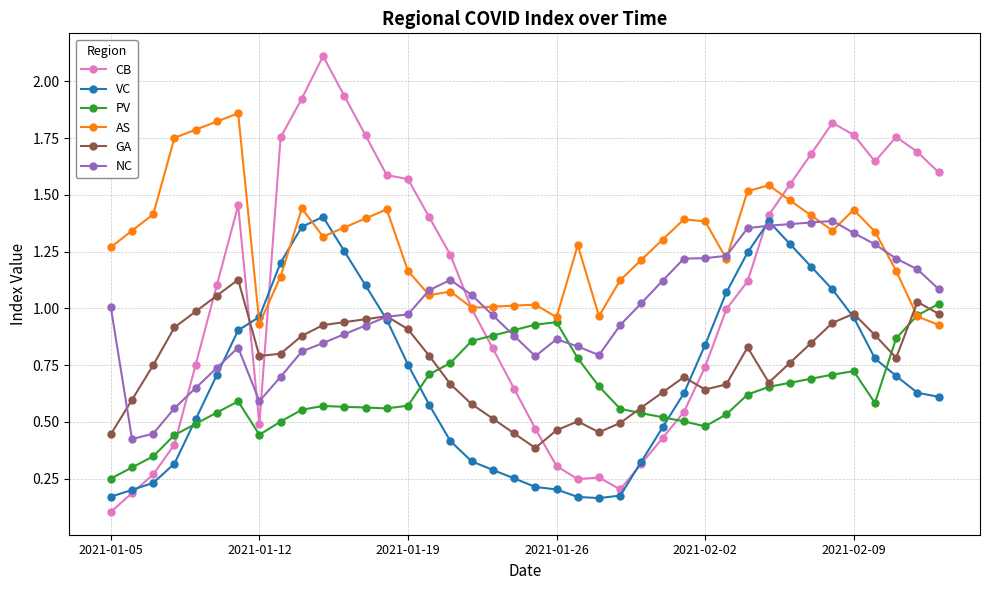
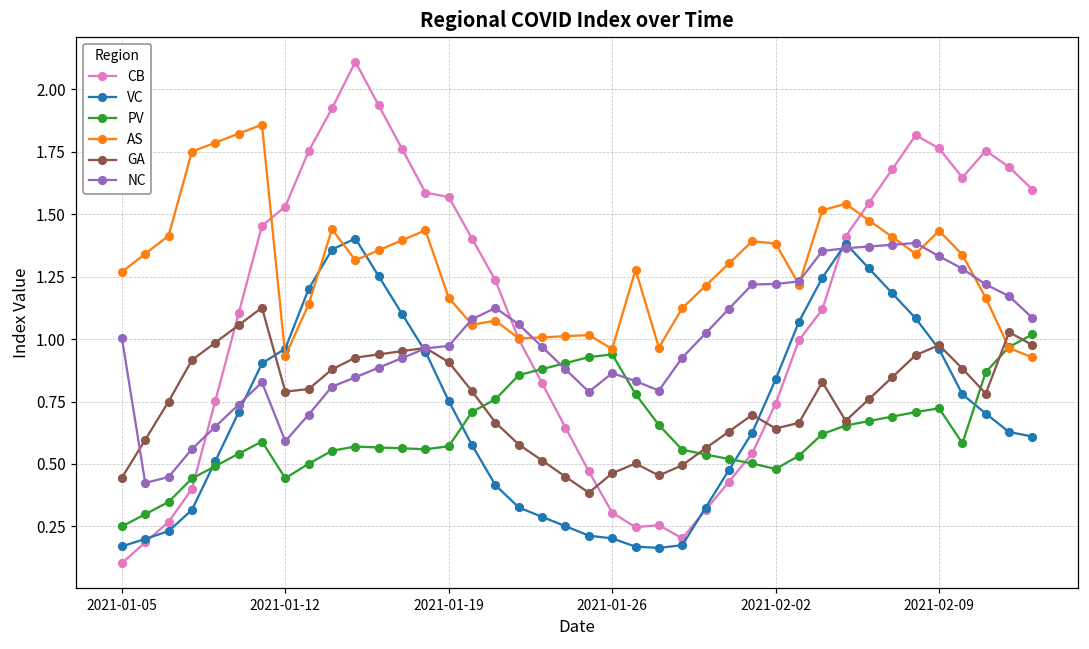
CB, 2021-01-12: 0.49 -> 1.53
